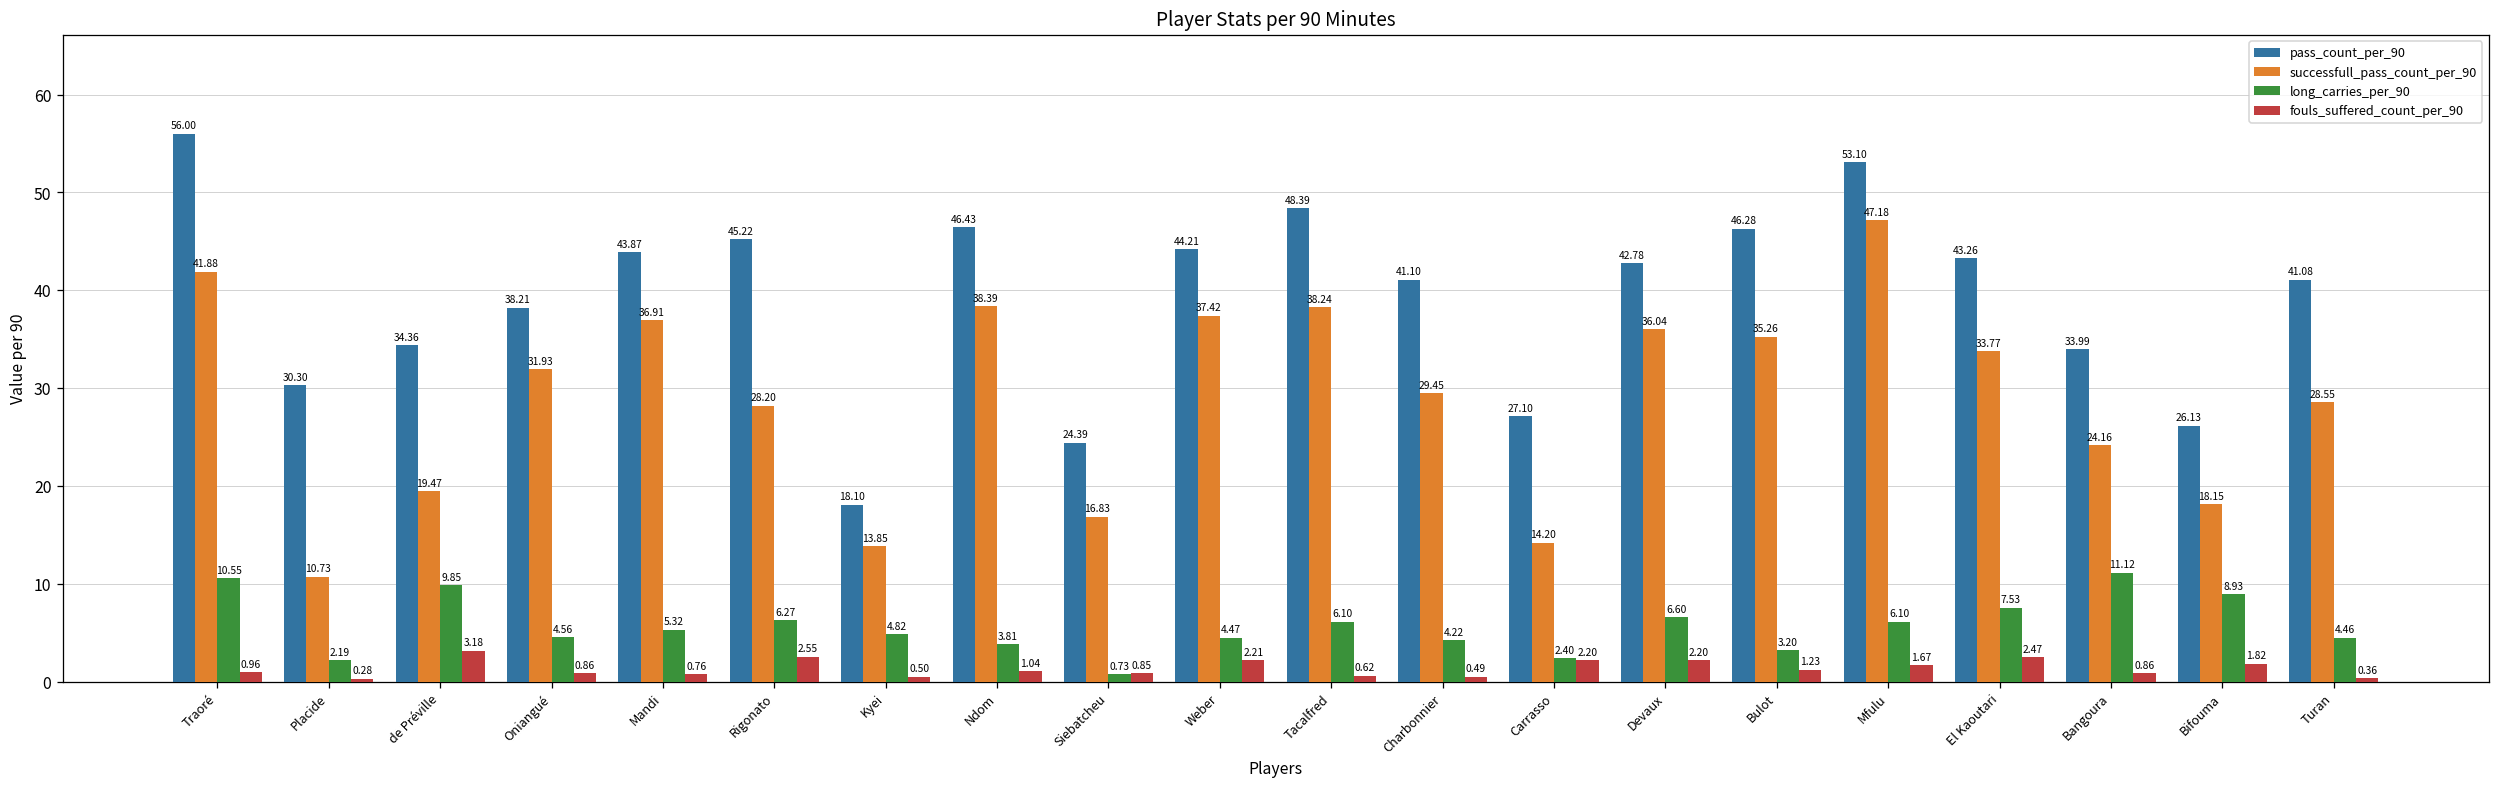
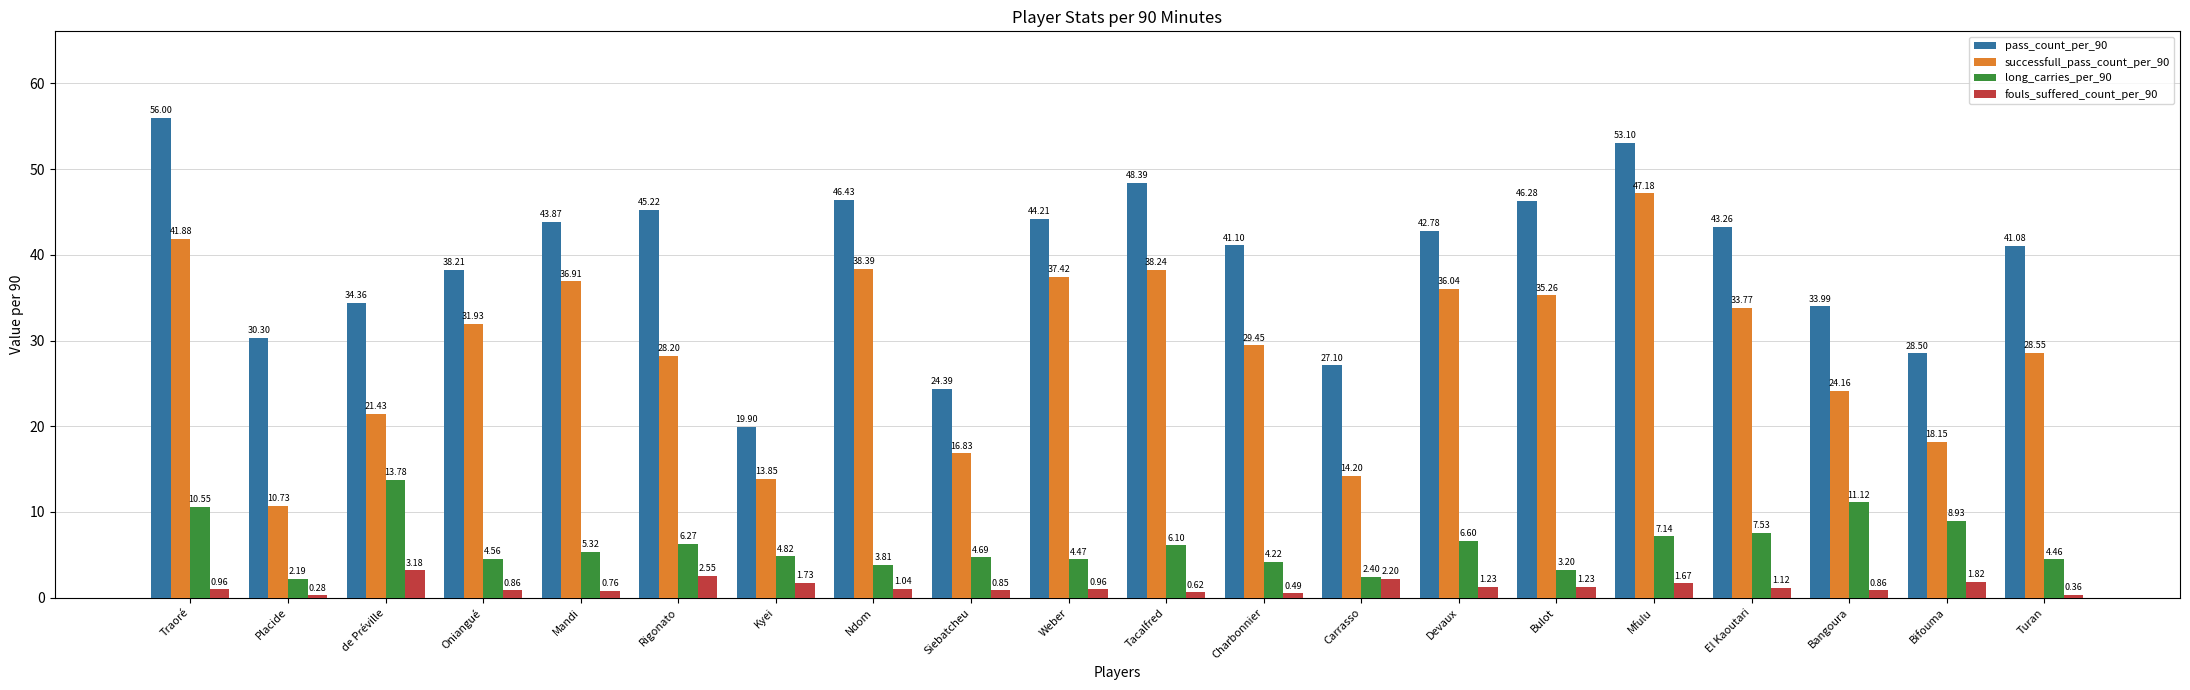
successfull_pass_count_per_90, de Préville: 19.47 -> 21.43
long_carries_per_90, de Préville: 9.85 -> 13.78
pass_count_per_90, Kyei: 18.10 -> 19.90
fouls_suffered_count_per_90, Kyei: 0.50 -> 1.73
long_carries_per_90, Siebatcheu: 0.73 -> 4.69
fouls_suffered_count_per_90, Weber: 2.21 -> 0.96
fouls_suffered_count_per_90, Devaux: 2.20 -> 1.23
long_carries_per_90, Mfulu: 6.10 -> 7.14
fouls_suffered_count_per_90, El Kaoutari: 2.47 -> 1.12
pass_count_per_90, Bifouma: 26.13 -> 28.50
